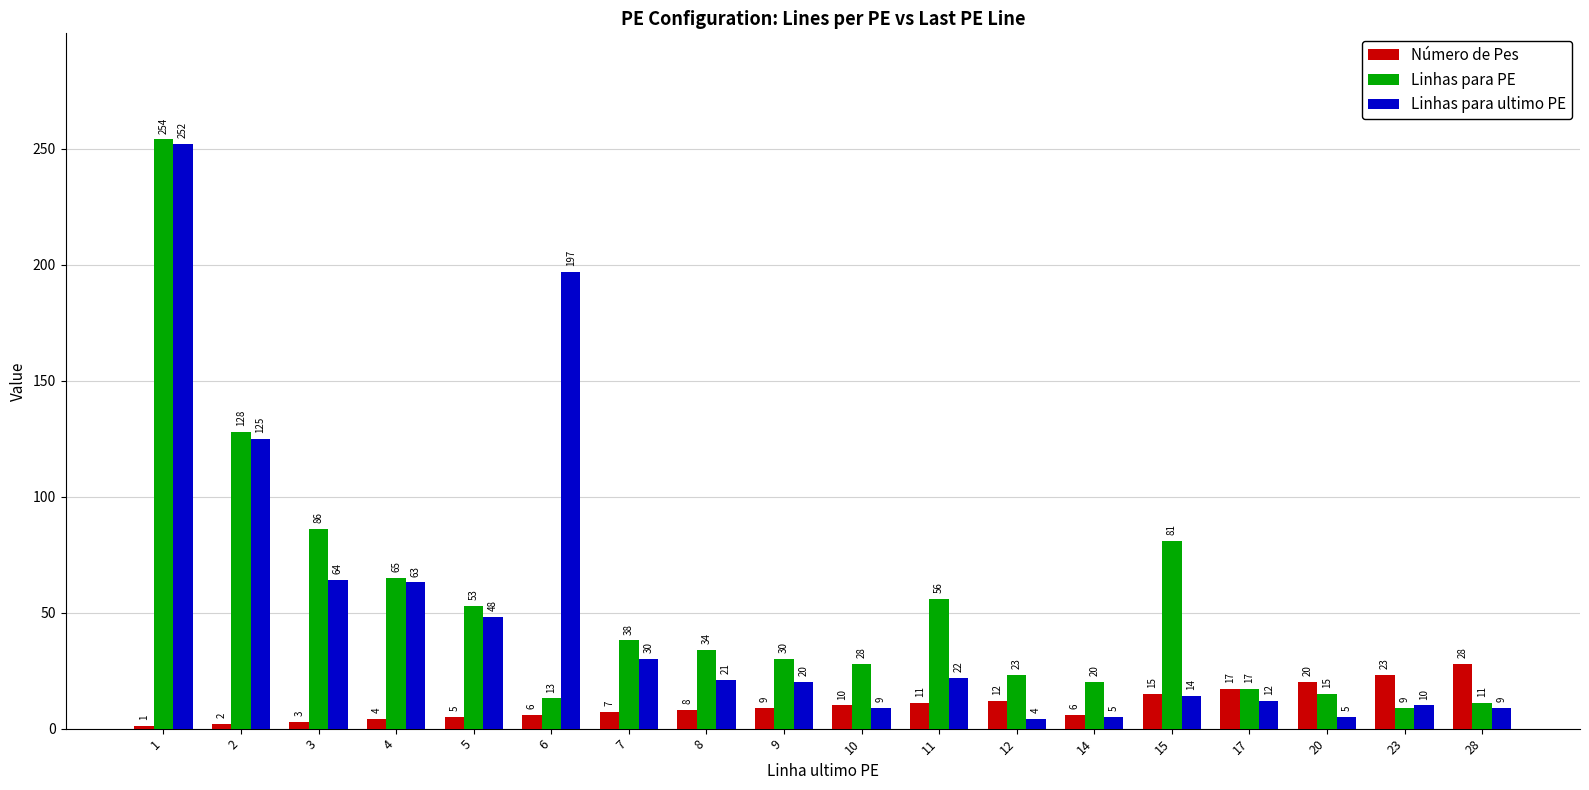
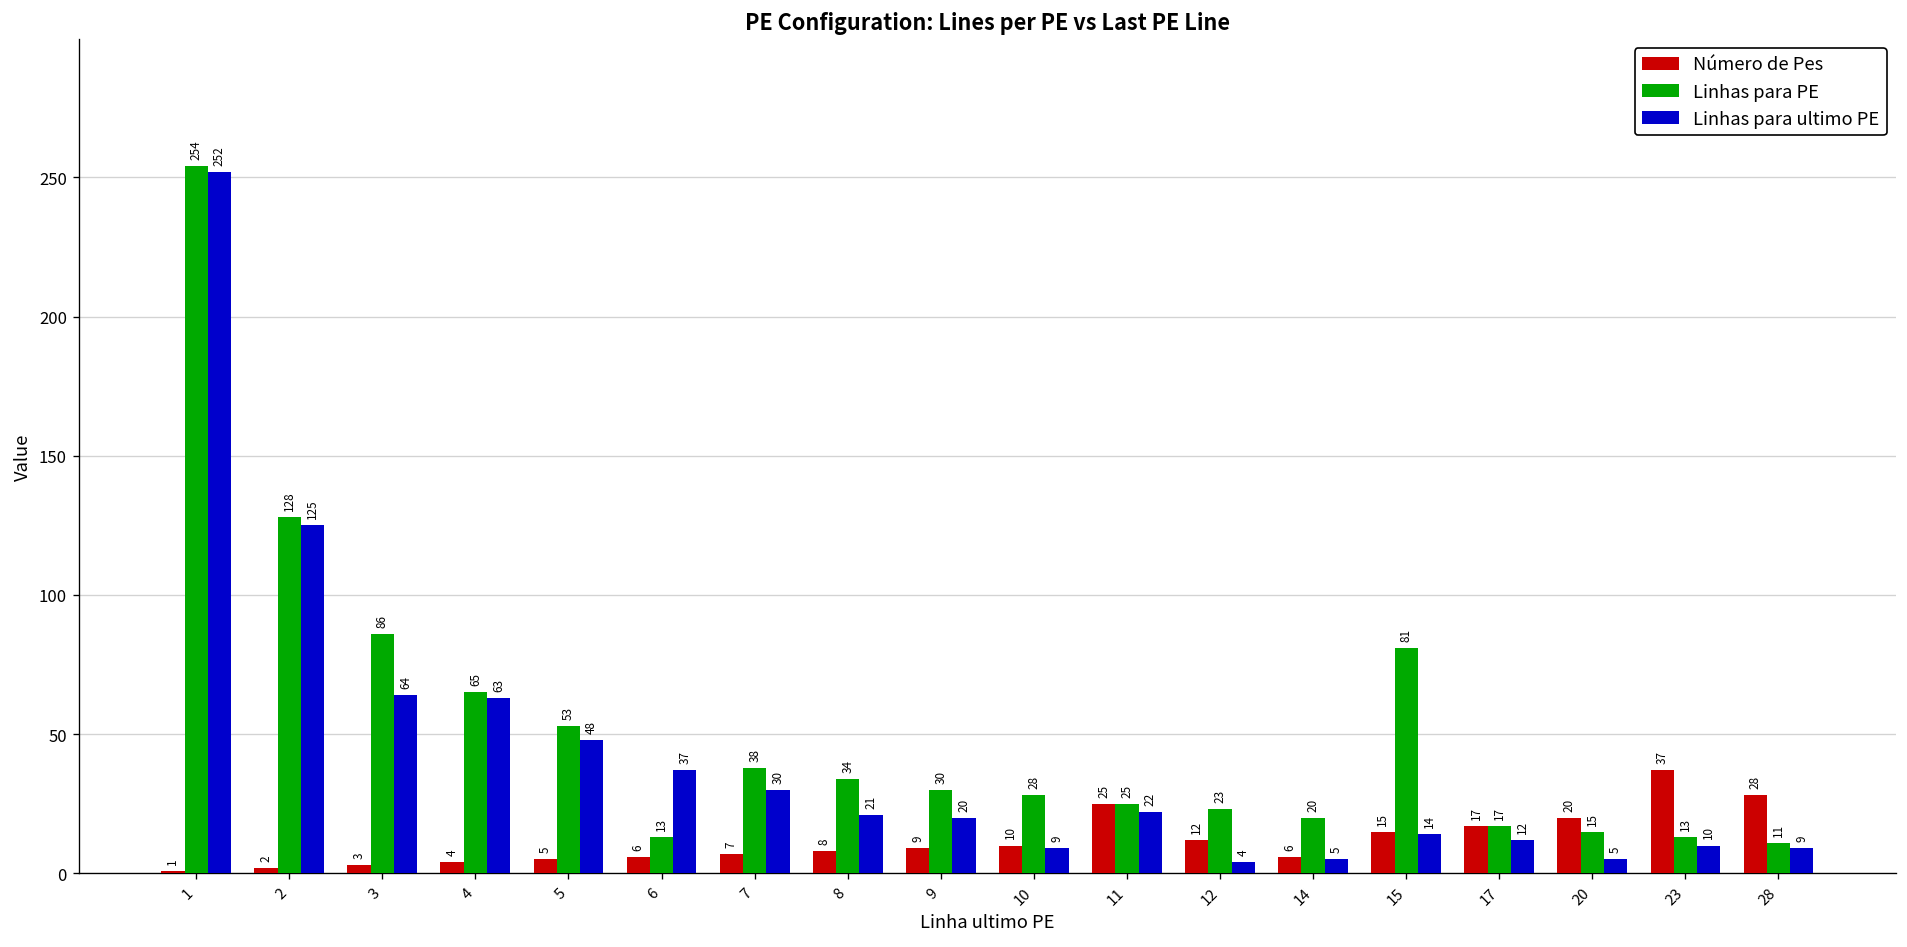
Linhas para ultimo PE, 6: 197 -> 37
Número de Pes, 11: 11 -> 25
Linhas para PE, 11: 56 -> 25
Número de Pes, 23: 23 -> 37
Linhas para PE, 23: 9 -> 13
